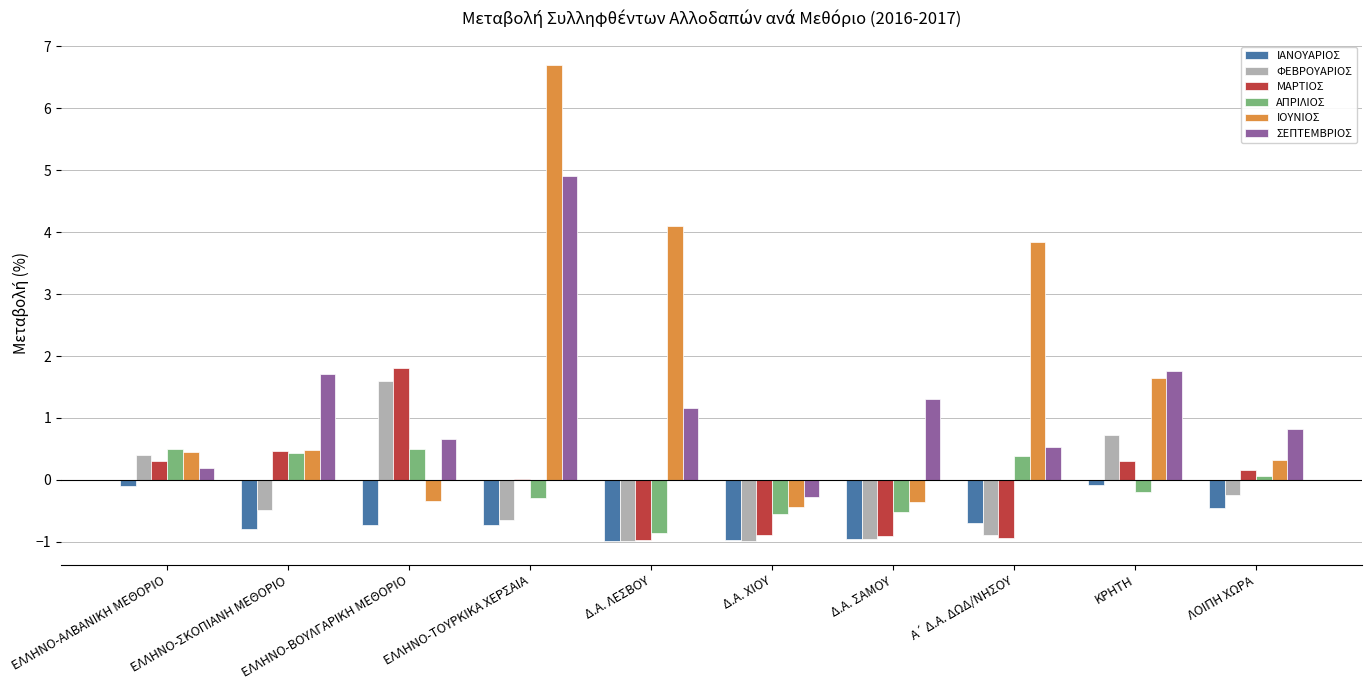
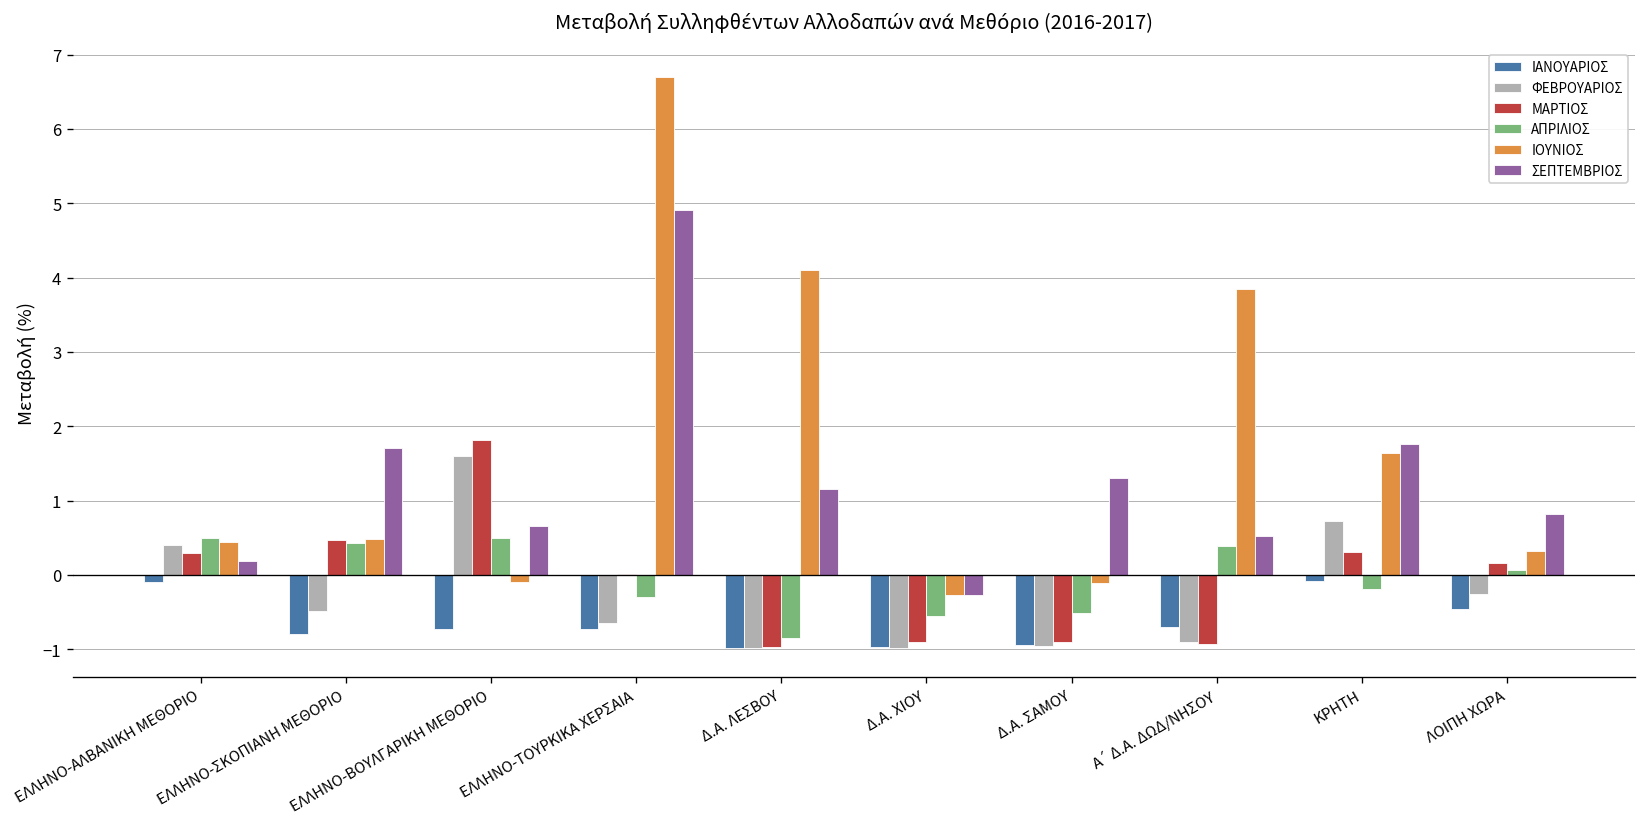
ΙΟΥΝΙΟΣ, ΕΛΛΗΝΟ-ΒΟΥΛΓΑΡΙΚΗ ΜΕΘΟΡΙΟ: -0.3 -> -0.1
ΙΟΥΝΙΟΣ, Δ.Α. ΧΙΟΥ: -0.4 -> -0.3
ΙΟΥΝΙΟΣ, Δ.Α. ΣΑΜΟΥ: -0.4 -> -0.1
